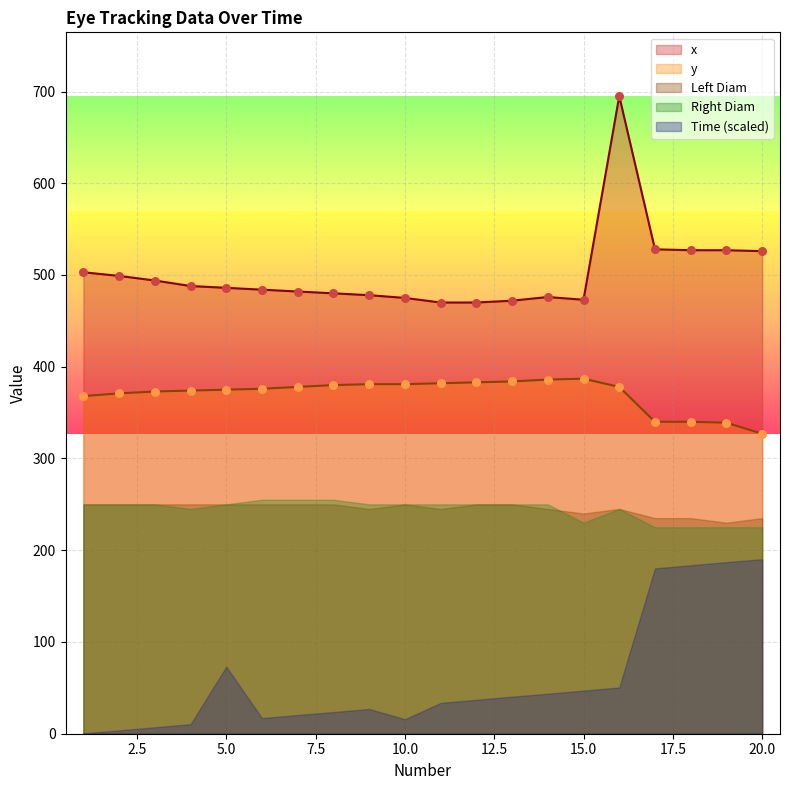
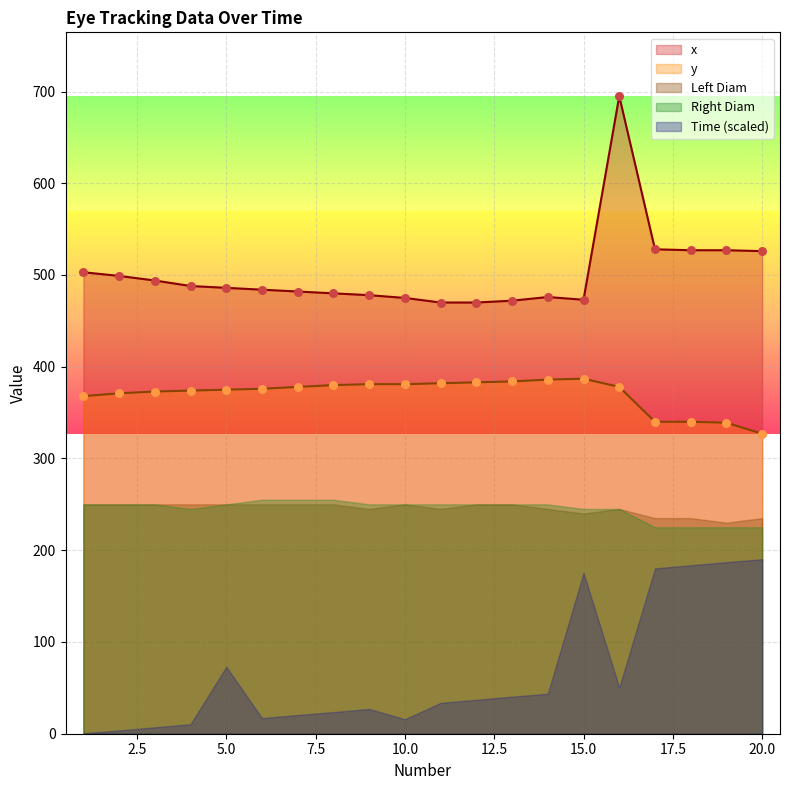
Right Diam, 15.0: 230 -> 250
Time (scaled), 15.0: 50 -> 180
